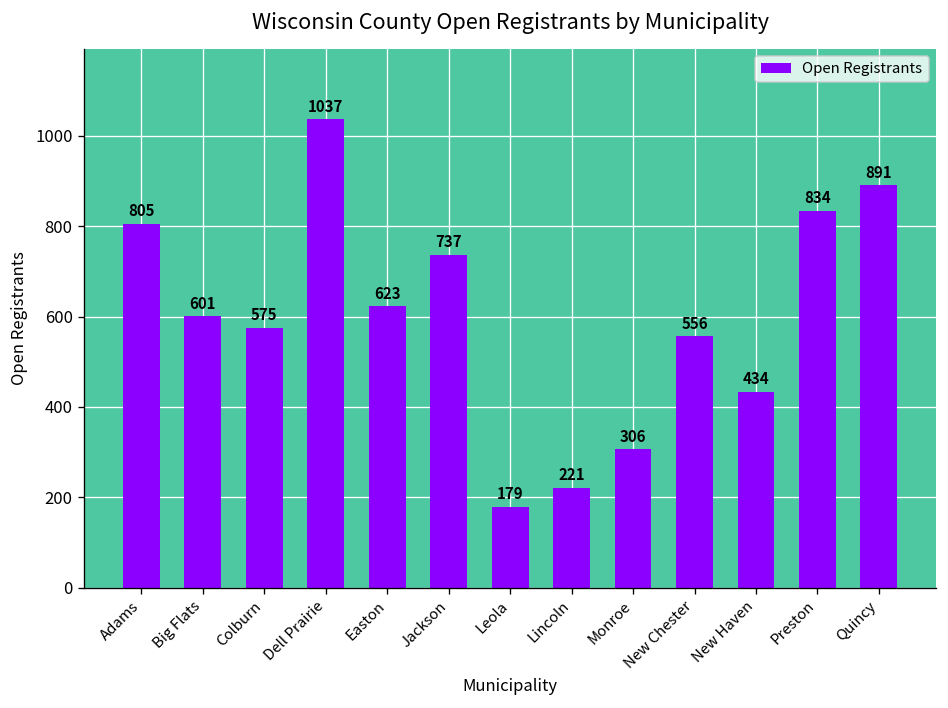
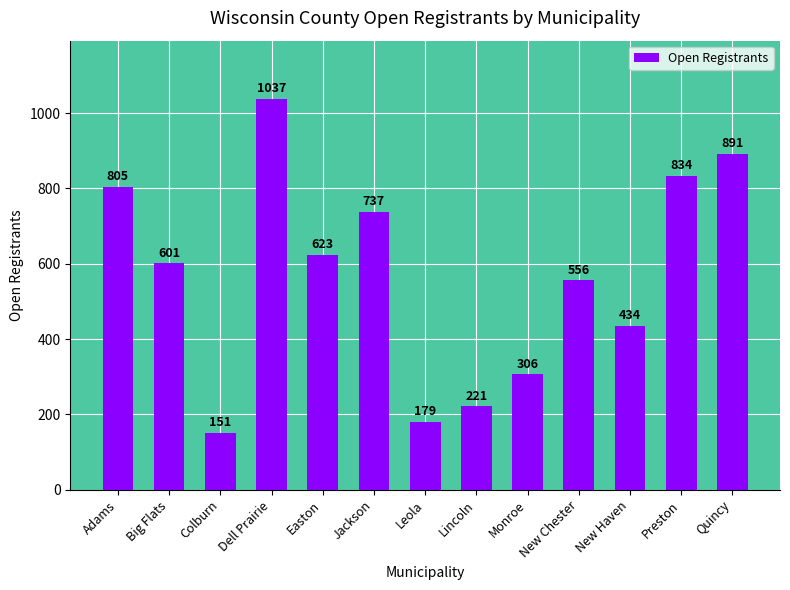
Colburn: 575 -> 151
